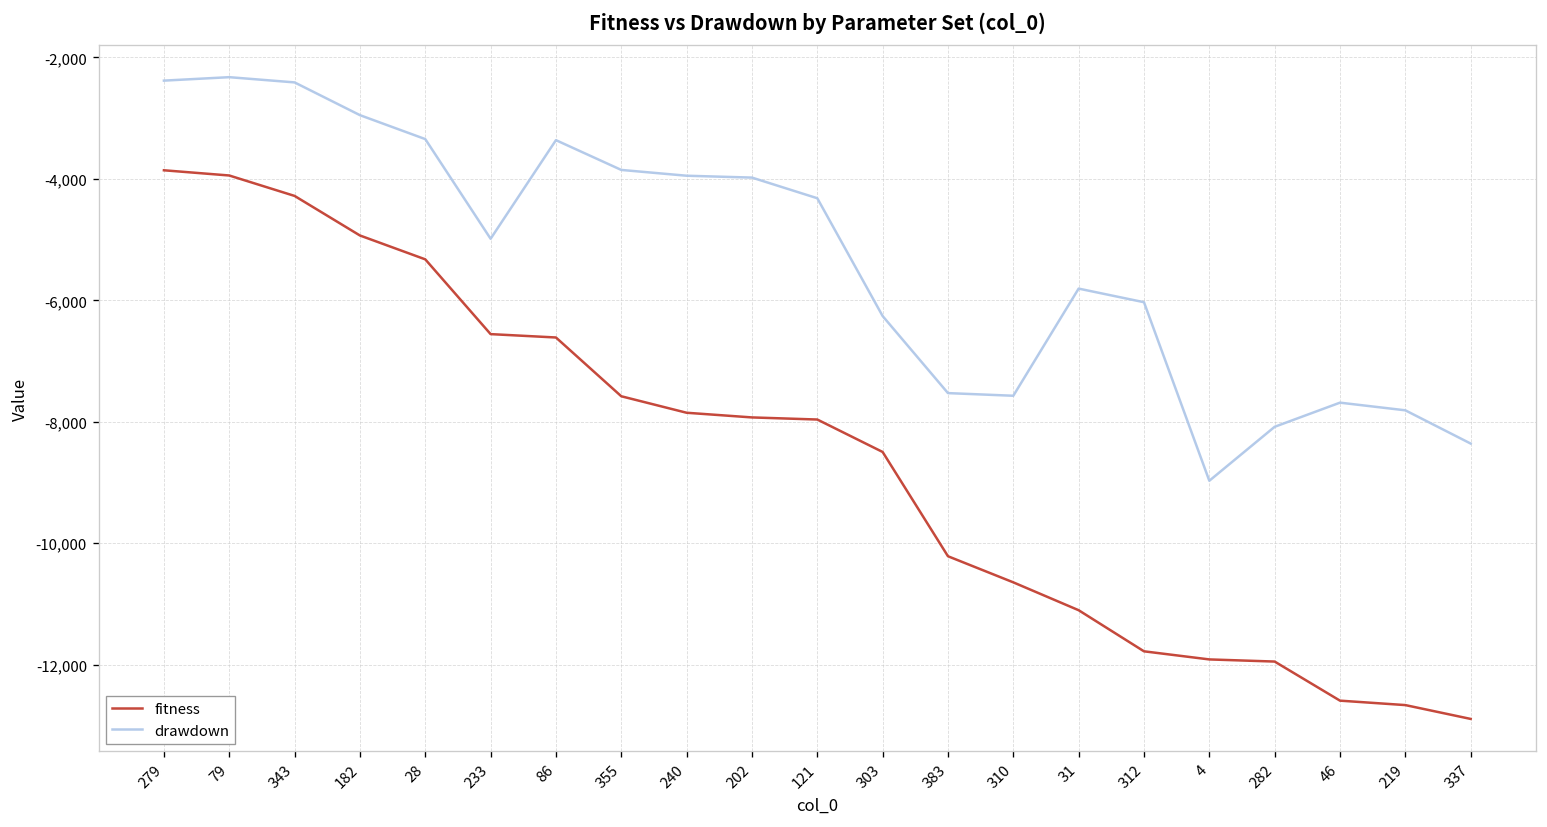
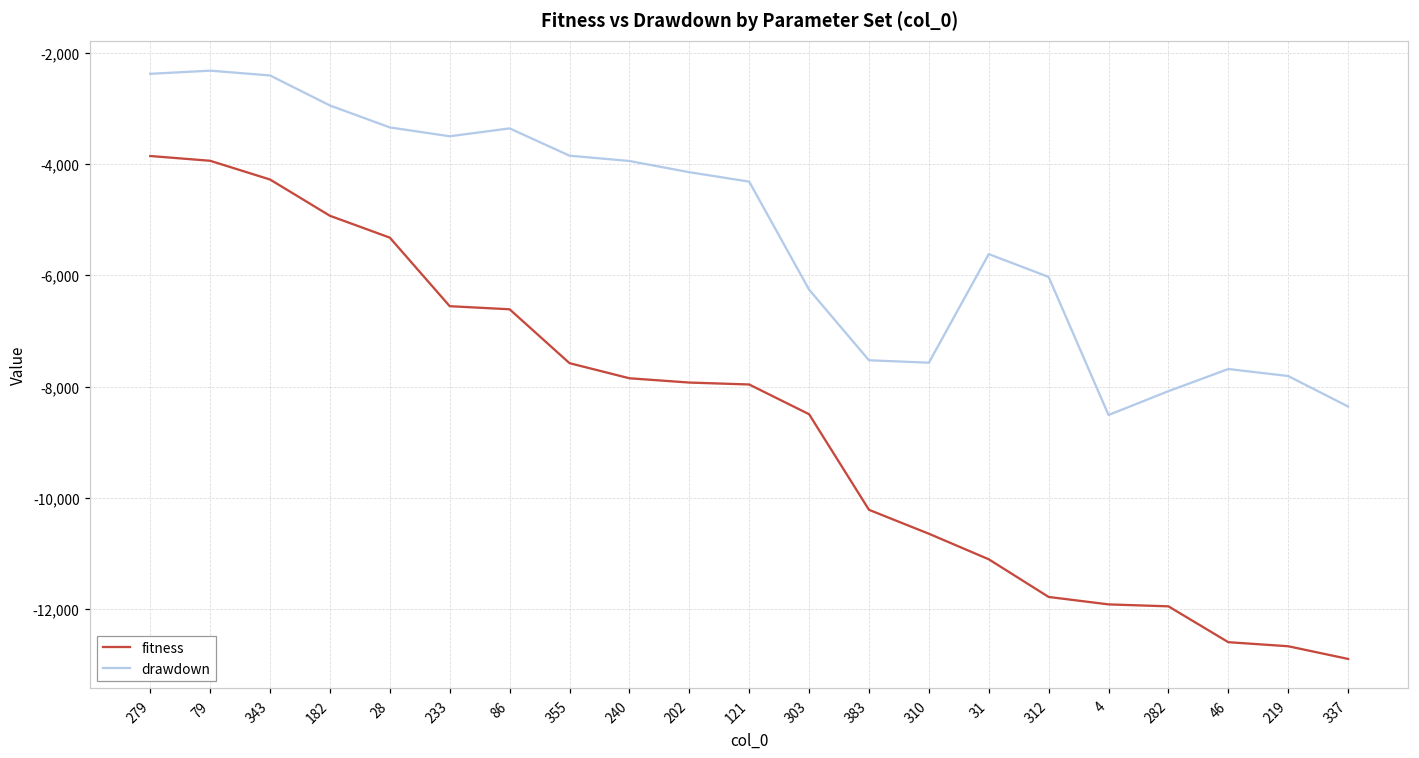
drawdown, 233: -5,000 -> -3,500
drawdown, 202: -4,000 -> -4,100
drawdown, 31: -5,800 -> -5,600
drawdown, 4: -9,000 -> -8,500
